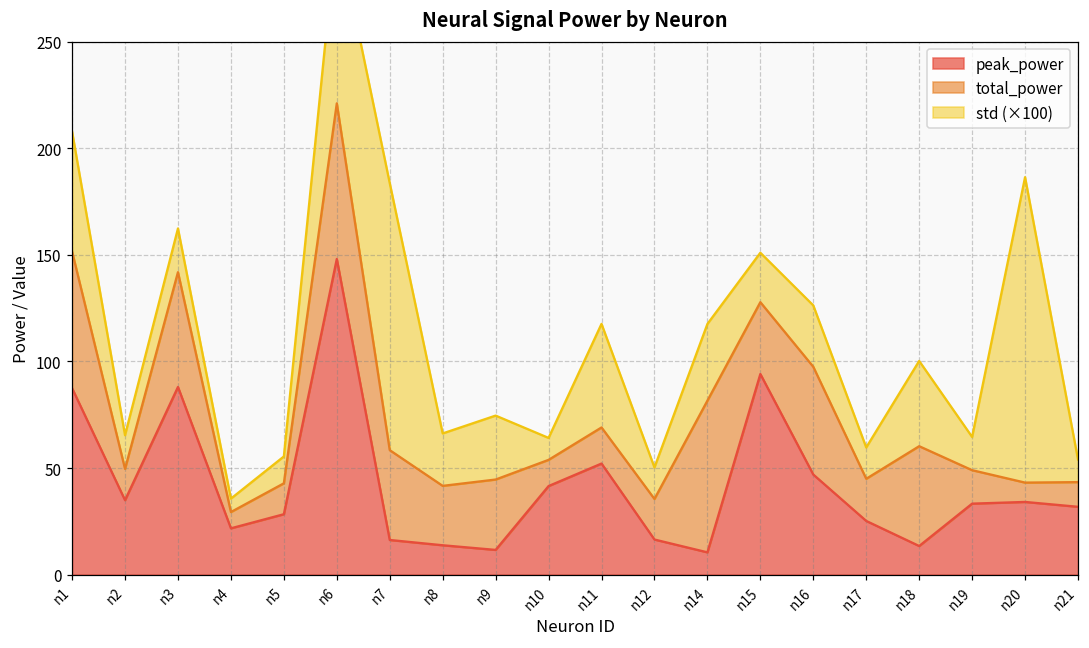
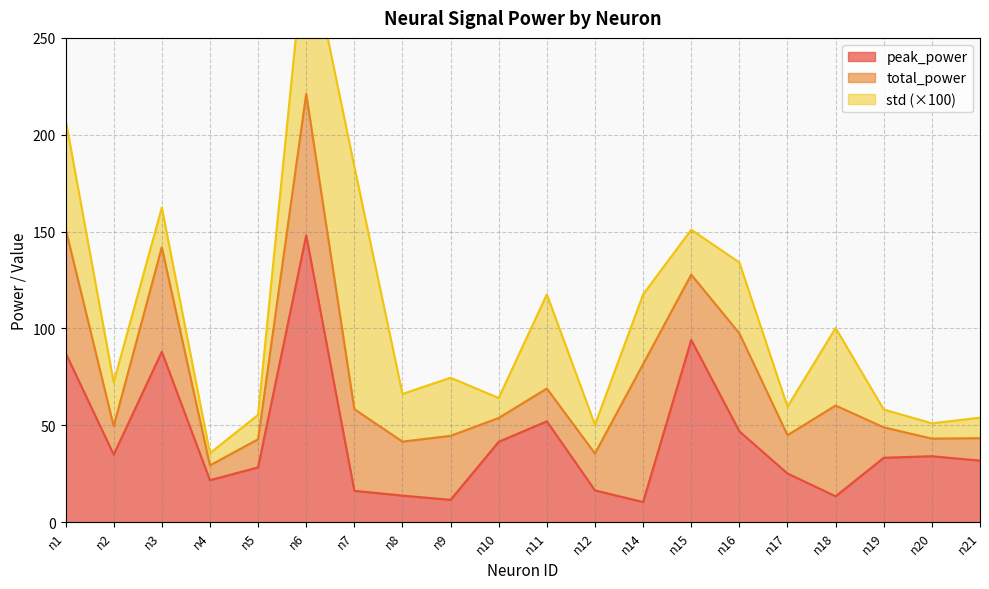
std (×100), n2: 16 -> 23
std (×100), n16: 29 -> 37
std (×100), n19: 16 -> 9
std (×100), n20: 143 -> 8
